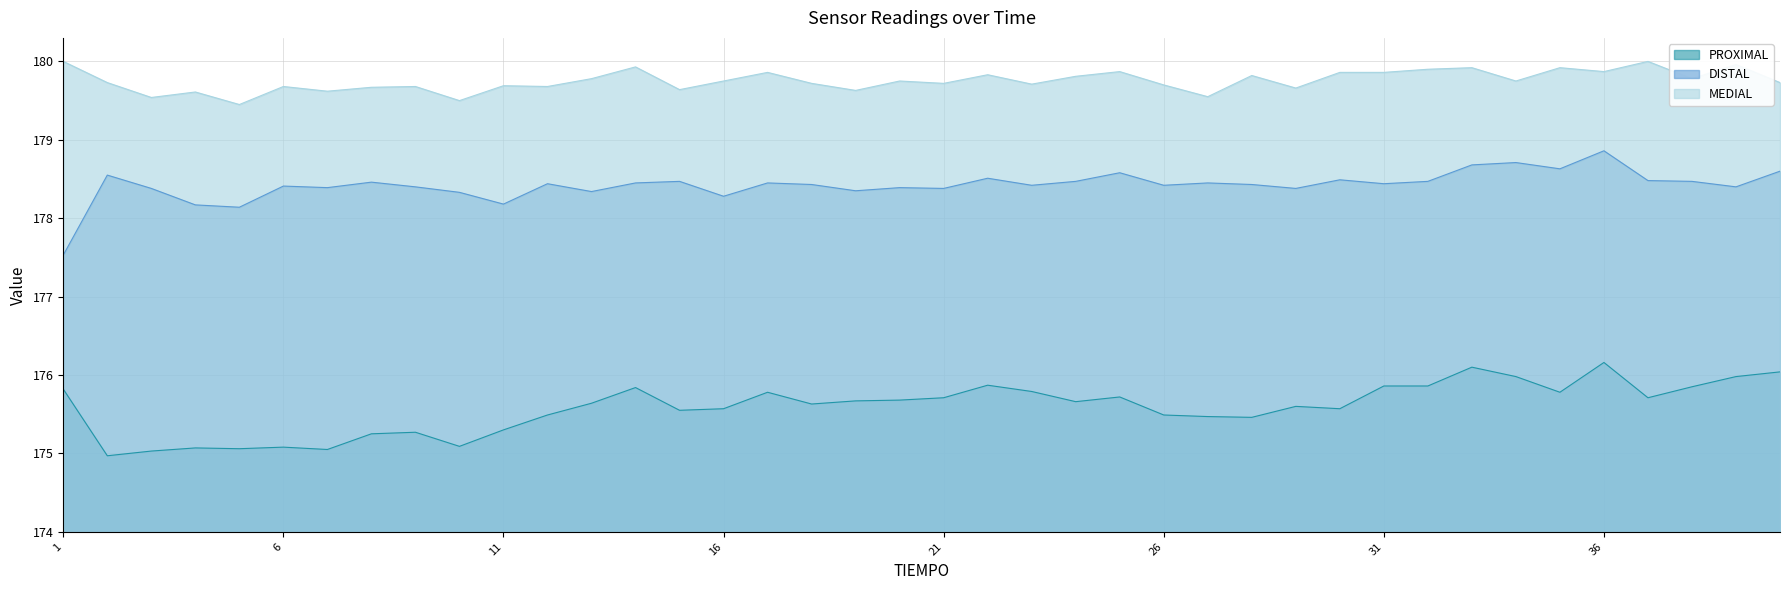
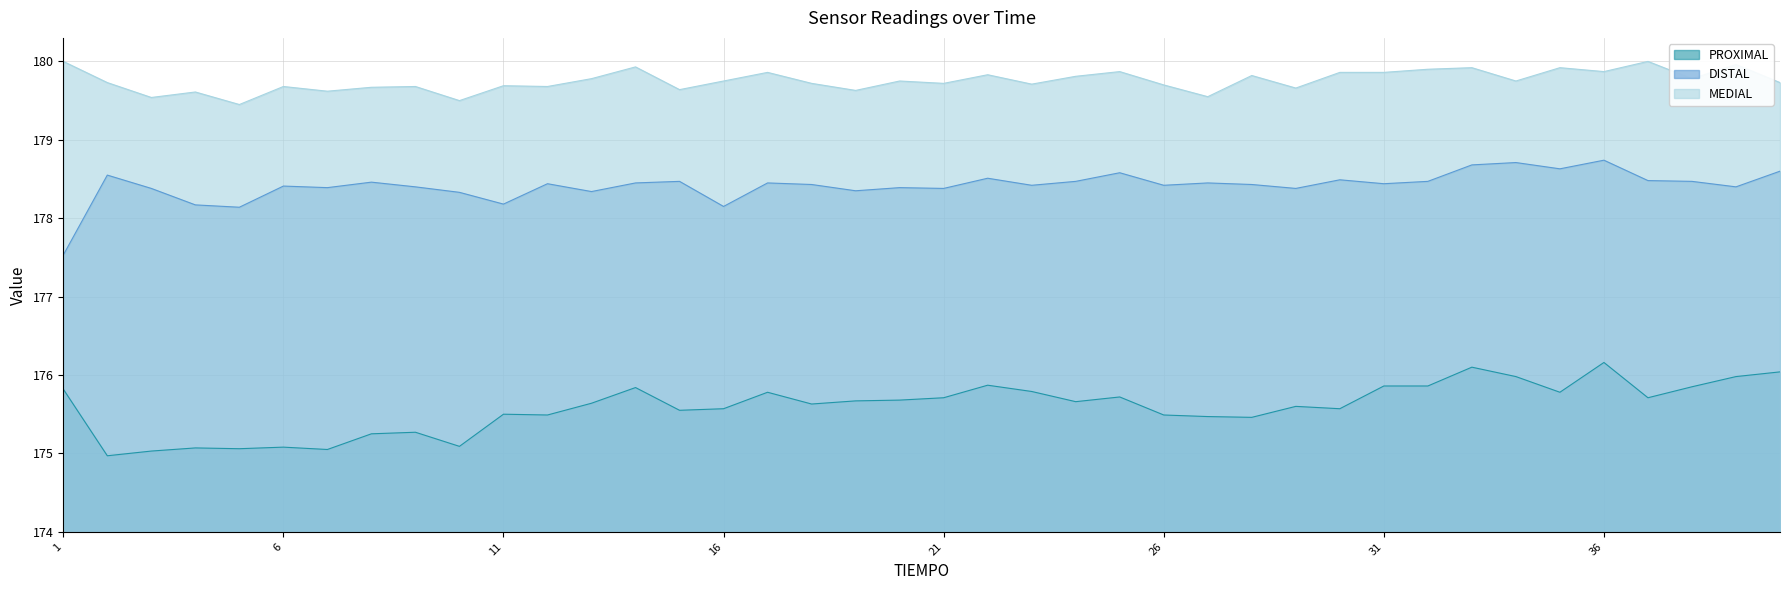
PROXIMAL, 11: 175.3 -> 175.5
DISTAL, 16: 178.3 -> 178.2
DISTAL, 36: 178.9 -> 178.7
